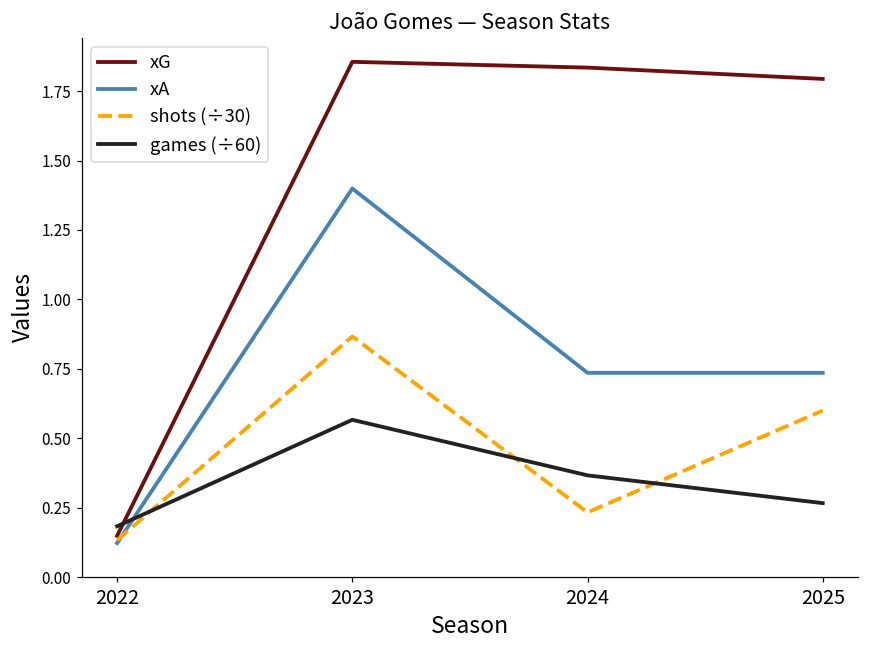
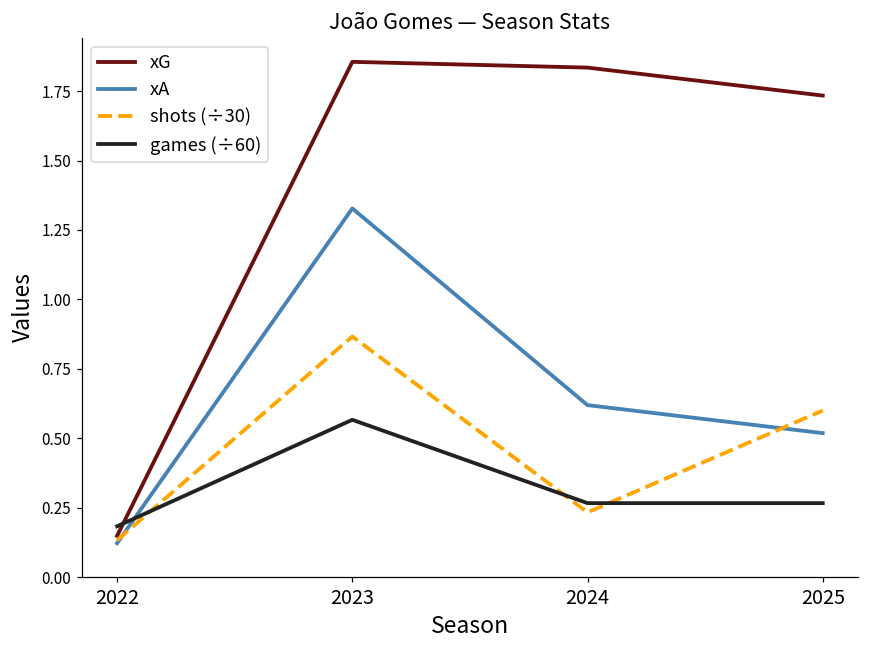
xA, 2023: 1.40 -> 1.33
xA, 2024: 0.74 -> 0.62
games (÷60), 2024: 0.37 -> 0.27
xG, 2025: 1.79 -> 1.73
xA, 2025: 0.74 -> 0.52
